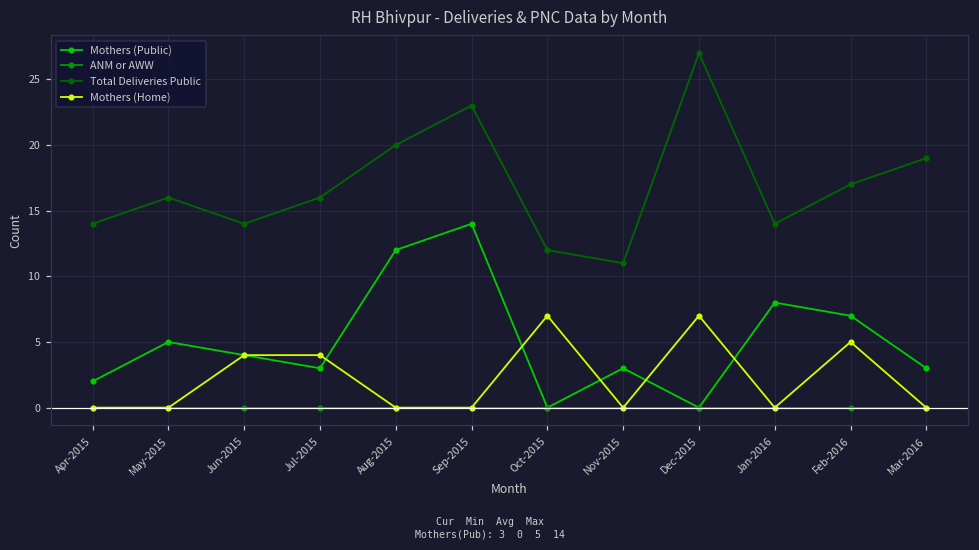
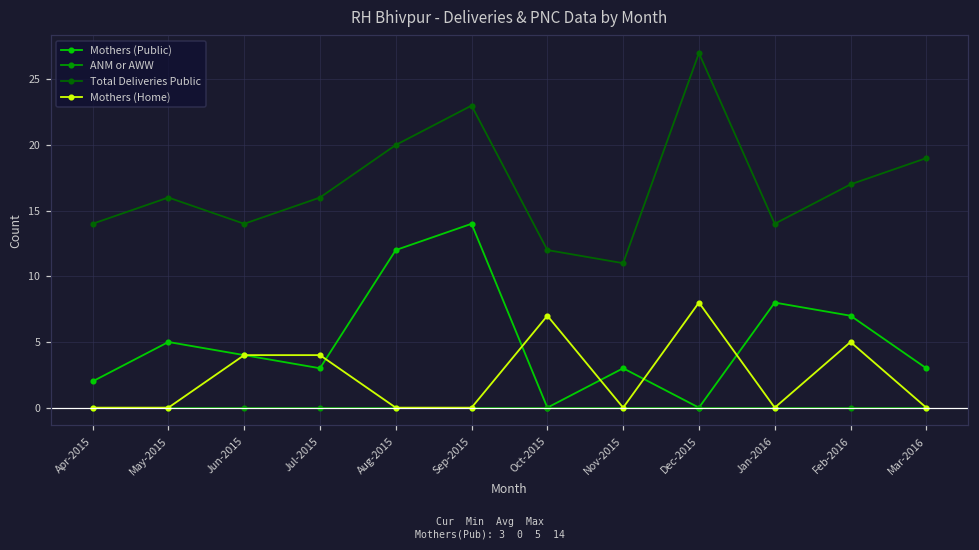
Mothers (Home), Dec-2015: 7 -> 8
